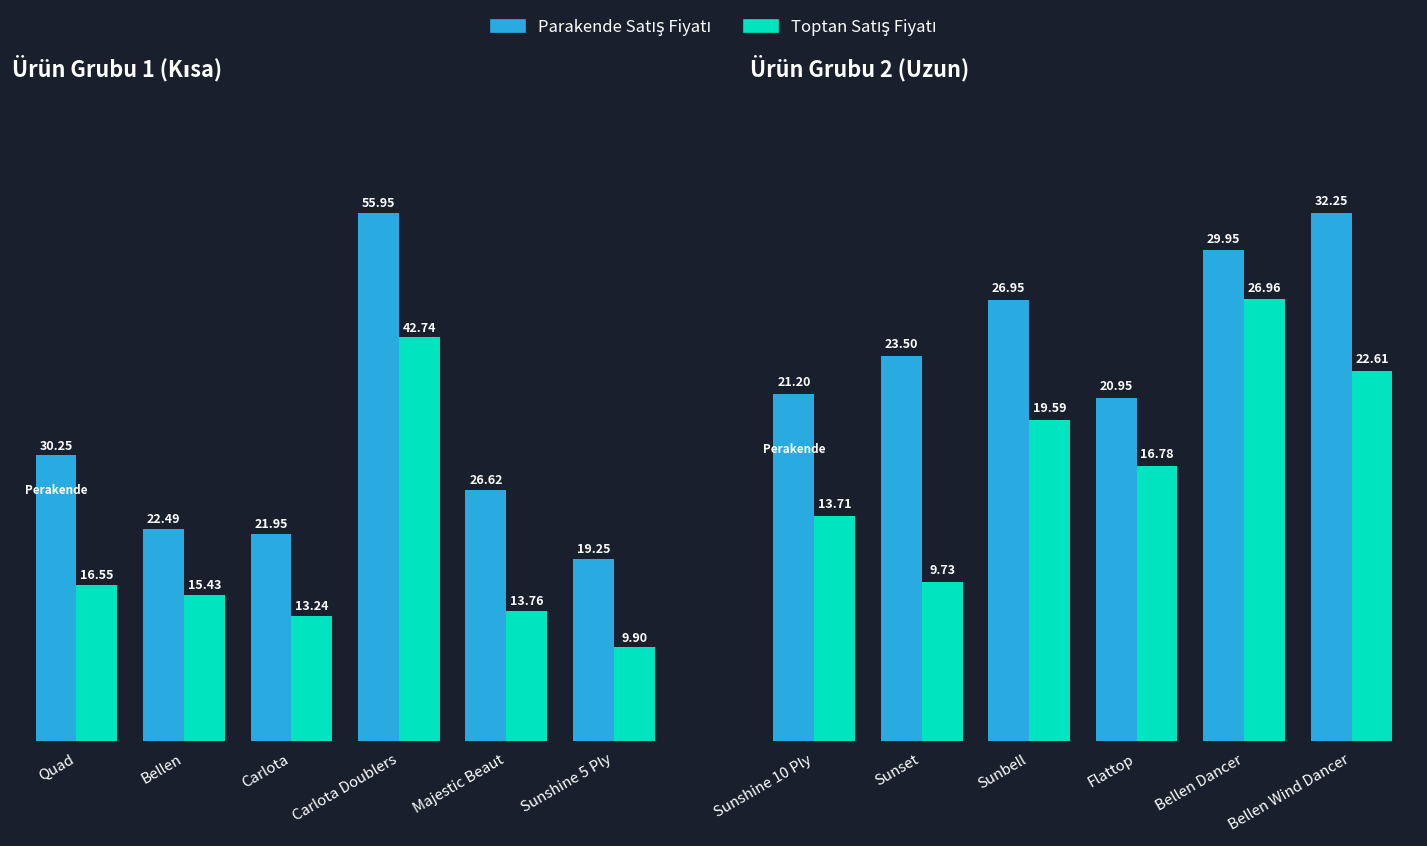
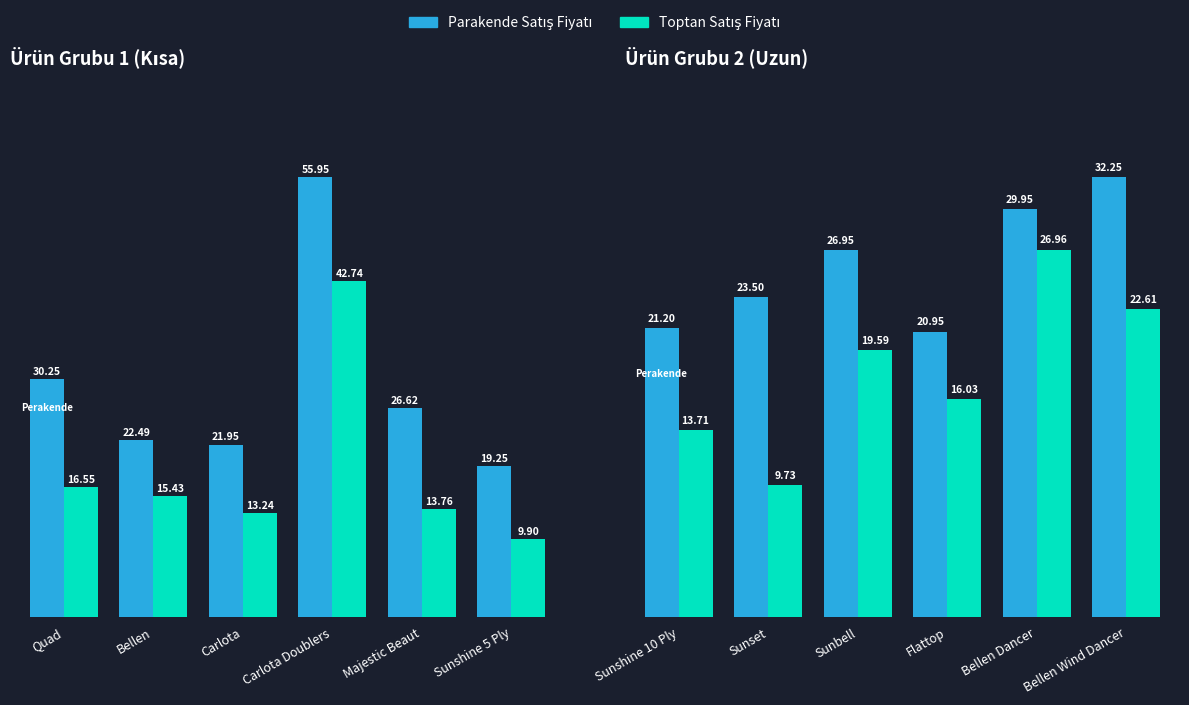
Ürün Grubu 2 (Uzun), Toptan Satış Fiyatı, Flattop: 16.78 -> 16.03
